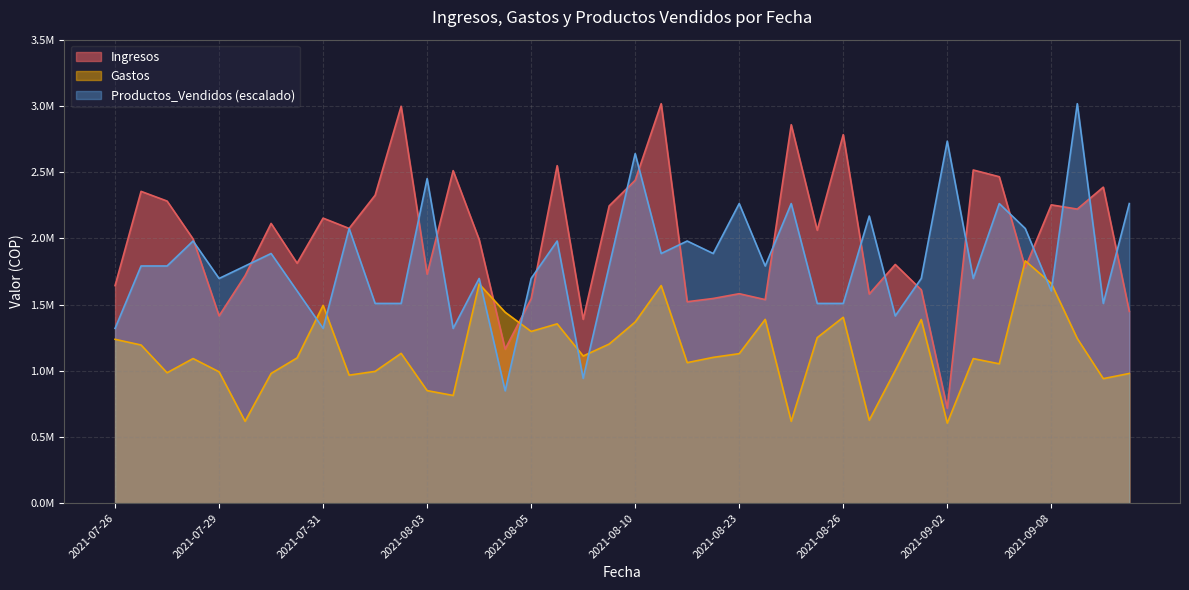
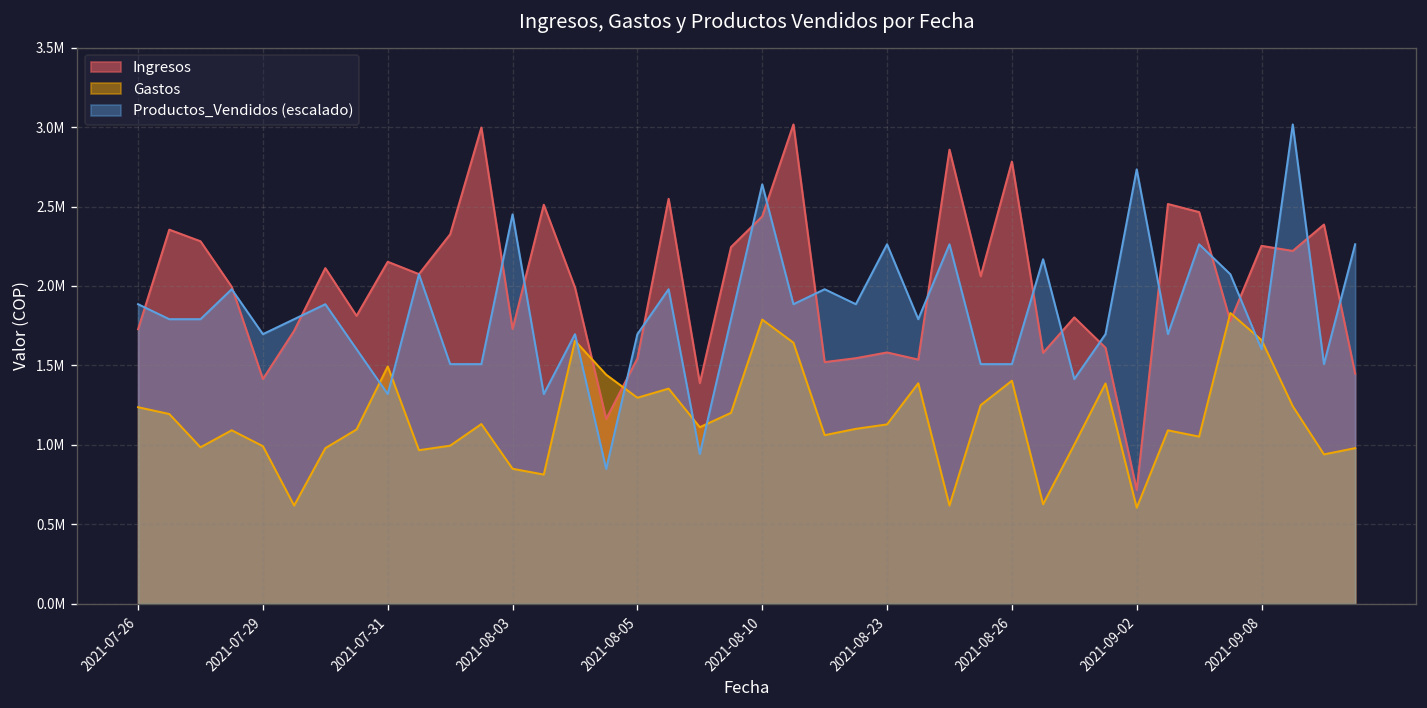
Ingresos, 2021-07-26: 1640000 -> 1730000
Productos_Vendidos (escalado), 2021-07-26: 1320000 -> 1890000
Gastos, 2021-08-10: 1370000 -> 1790000
